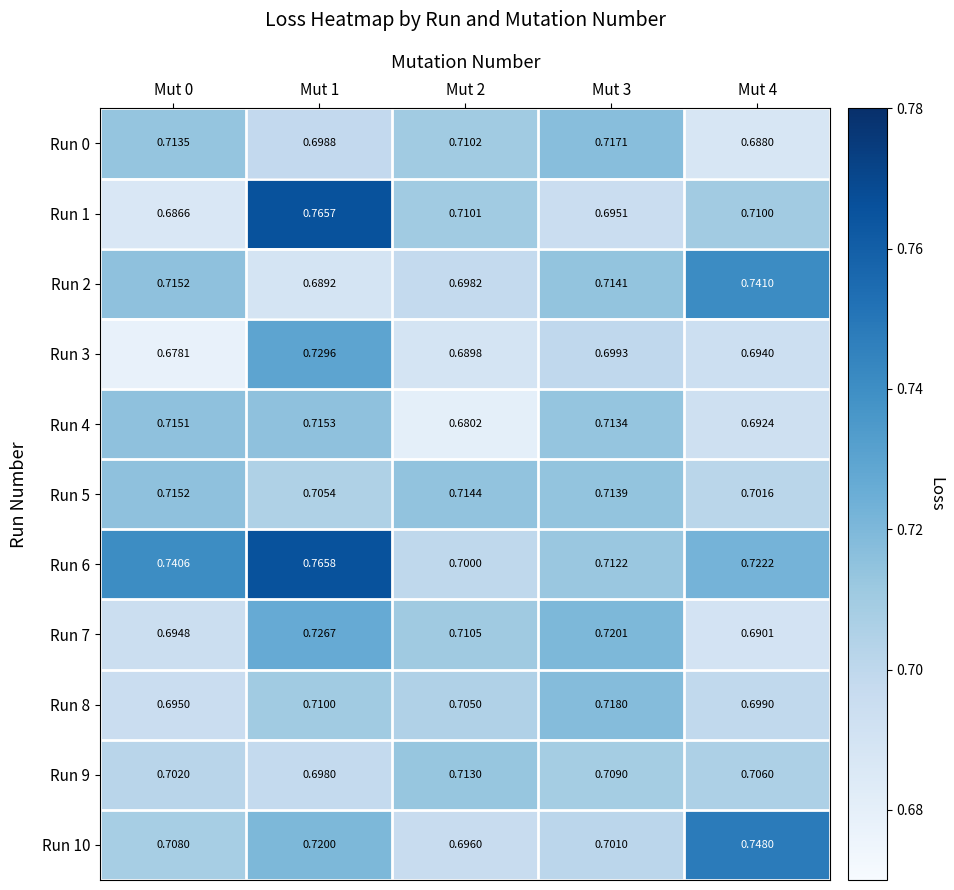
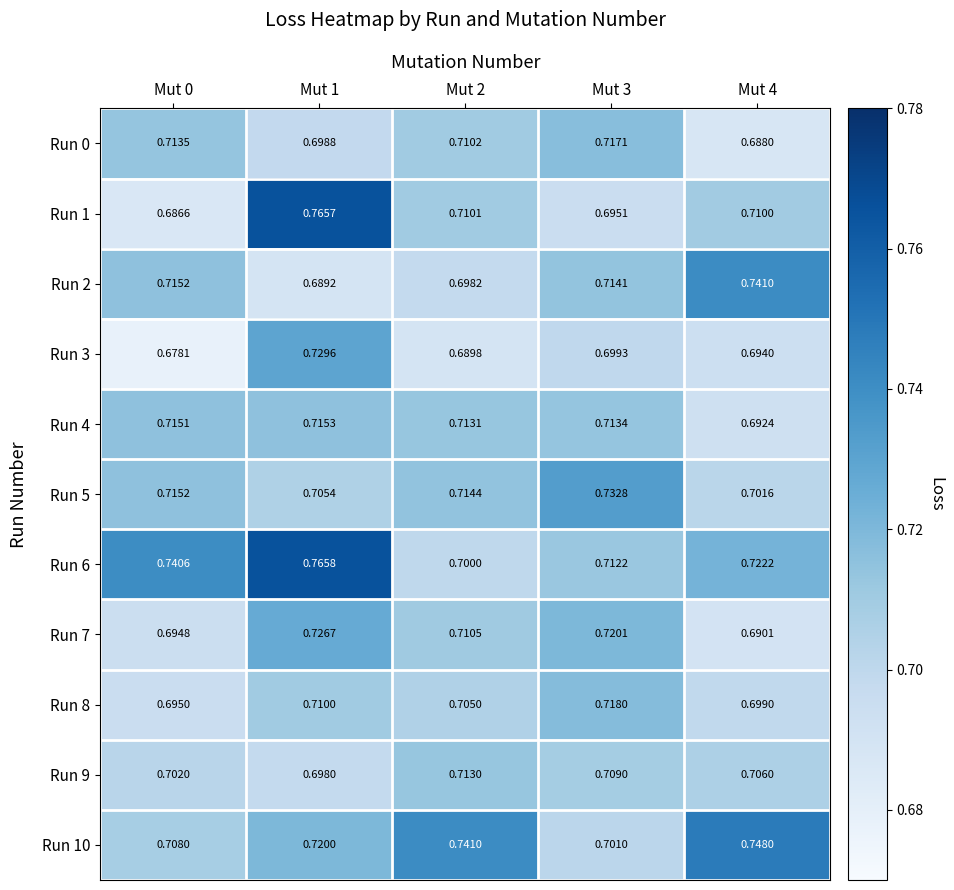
Run 4, Mut 2: 0.6802 -> 0.7131
Run 5, Mut 3: 0.7139 -> 0.7328
Run 10, Mut 2: 0.6960 -> 0.7410
